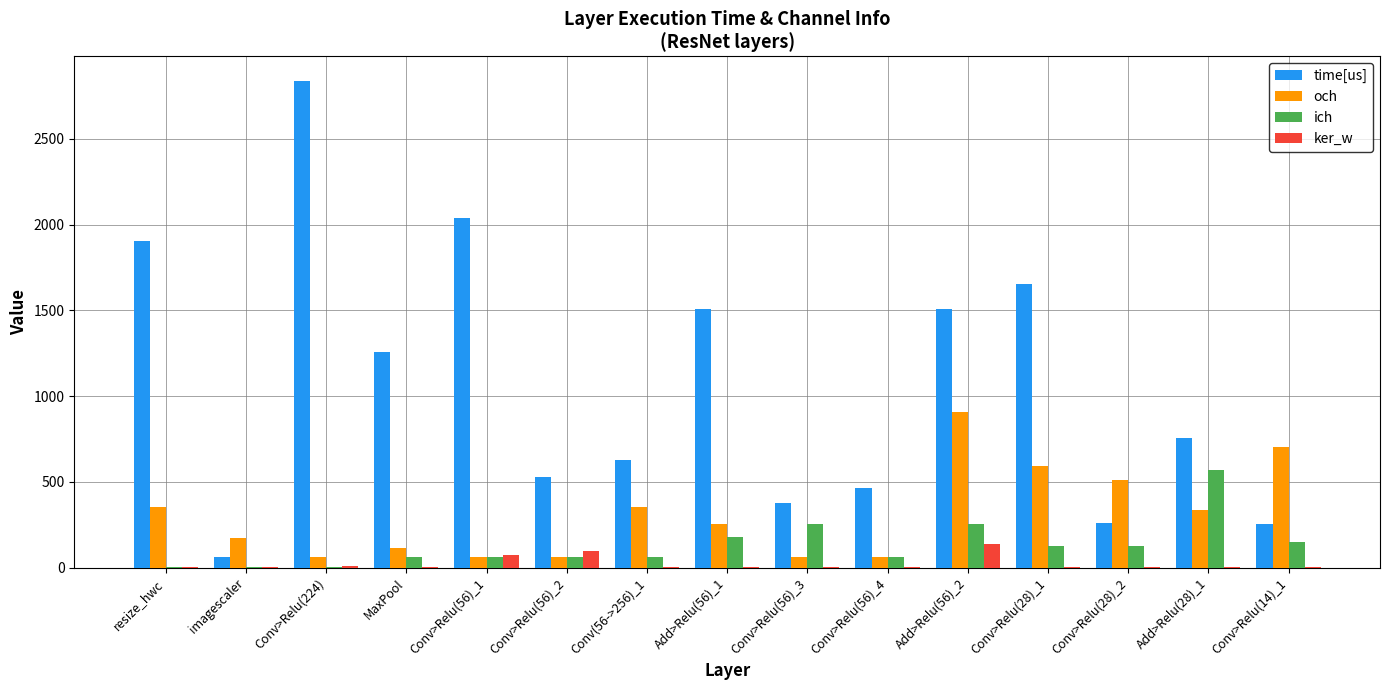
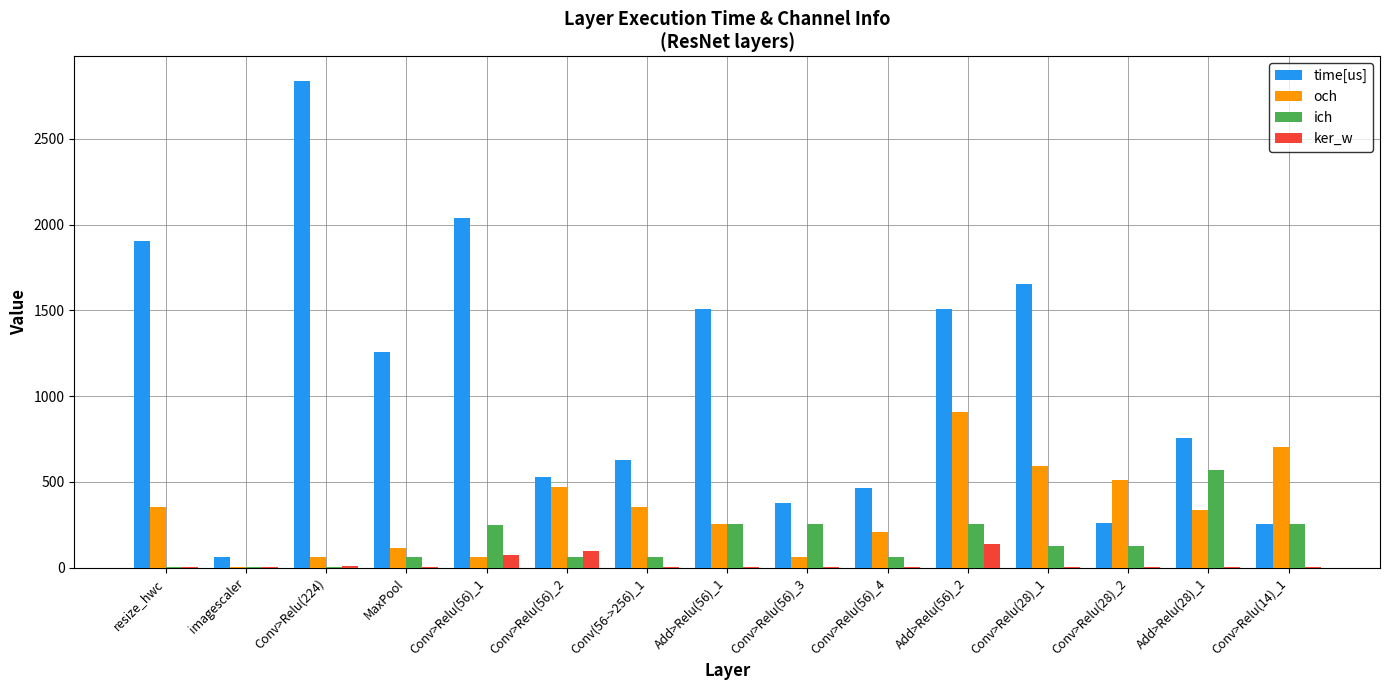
och, imagescaler: 180 -> 0
ich, Conv>Relu(56)_1: 60 -> 250
och, Conv>Relu(56)_2: 60 -> 470
ich, Add>Relu(56)_1: 180 -> 260
och, Conv>Relu(56)_4: 60 -> 210
ich, Conv>Relu(14)_1: 150 -> 260
